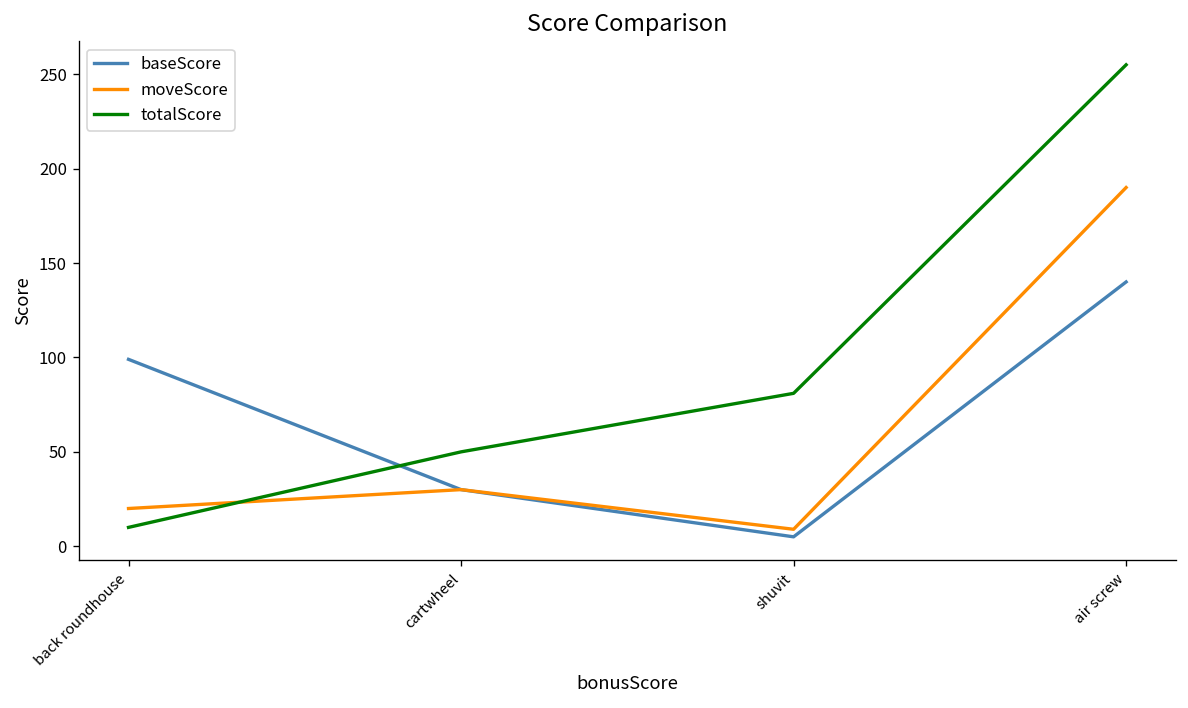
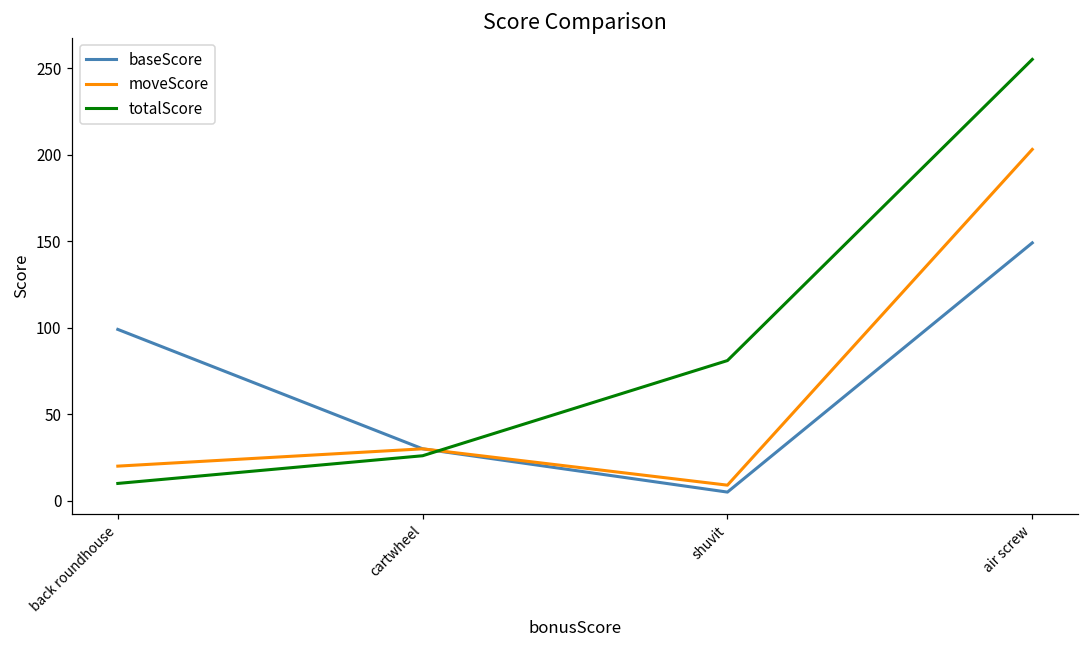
totalScore, cartwheel: 50 -> 26
baseScore, air screw: 140 -> 149
moveScore, air screw: 190 -> 203
